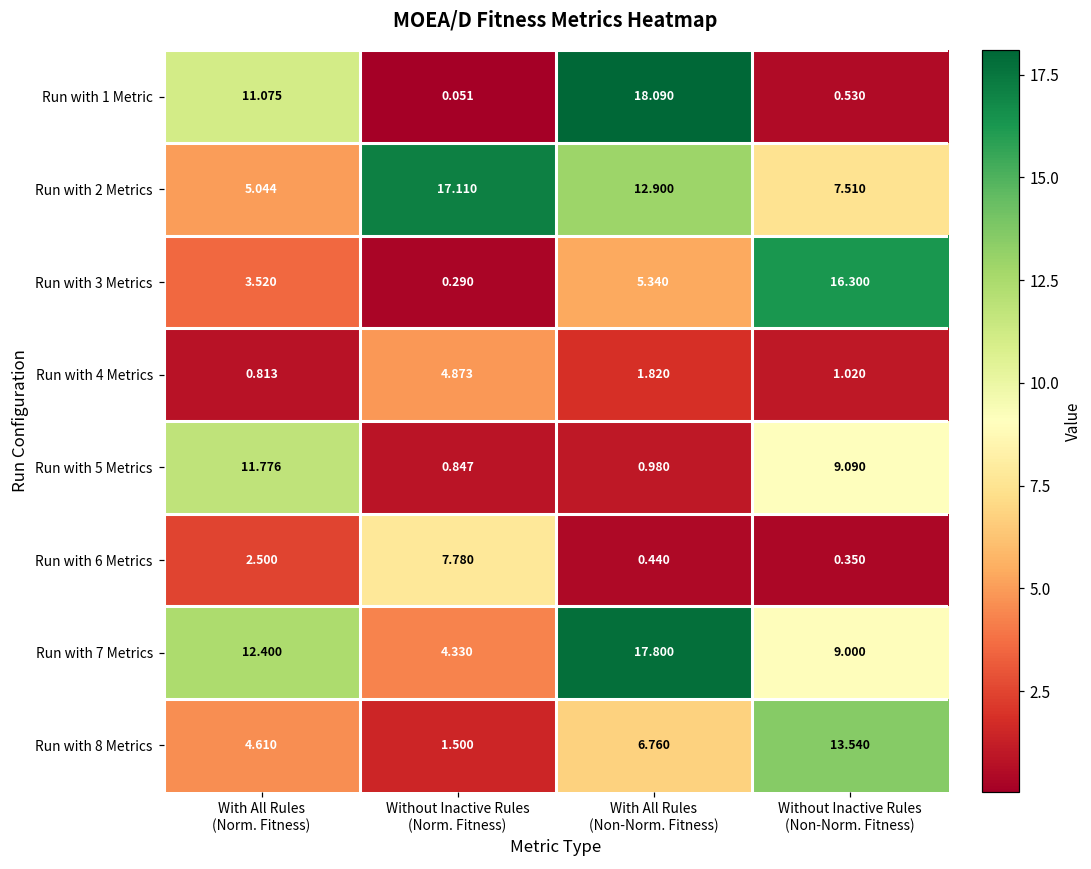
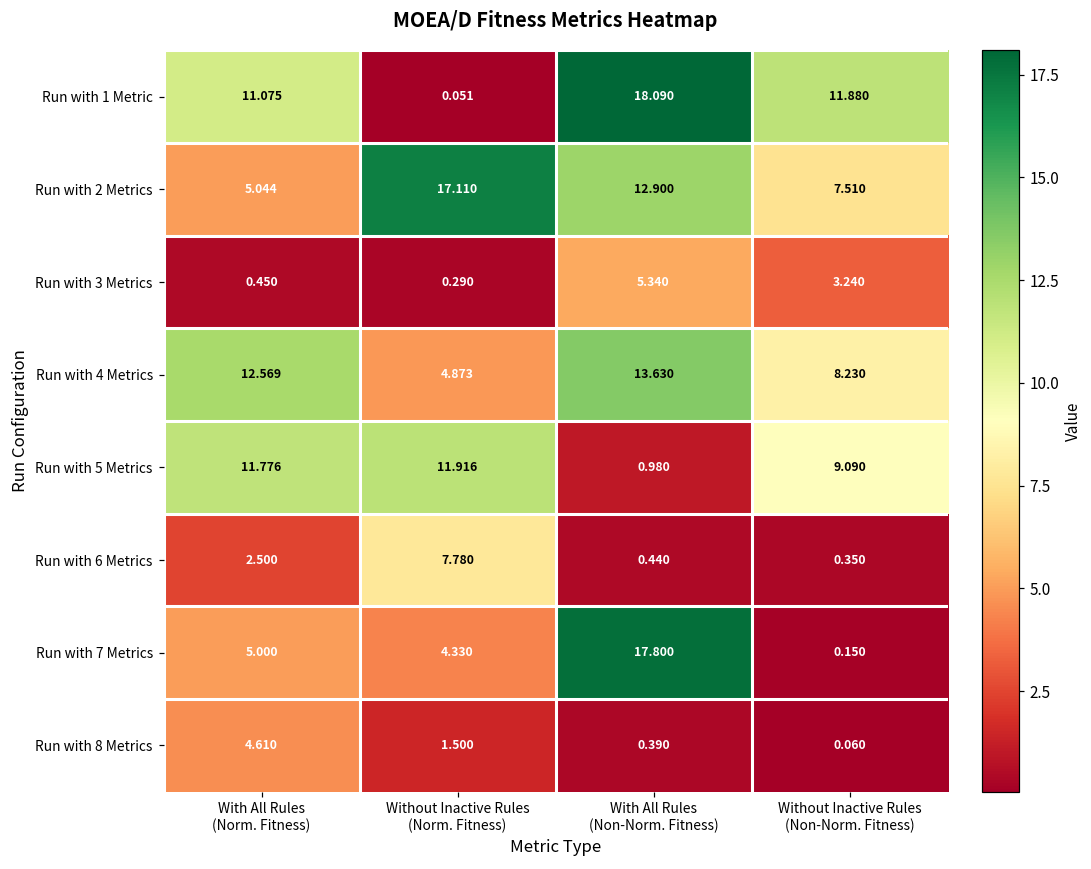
Run with 1 Metric, Without Inactive Rules (Non-Norm. Fitness): 0.530 -> 11.880
Run with 3 Metrics, With All Rules (Norm. Fitness): 3.520 -> 0.450
Run with 3 Metrics, Without Inactive Rules (Non-Norm. Fitness): 16.300 -> 3.240
Run with 4 Metrics, With All Rules (Norm. Fitness): 0.813 -> 12.569
Run with 4 Metrics, With All Rules (Non-Norm. Fitness): 1.820 -> 13.630
Run with 4 Metrics, Without Inactive Rules (Non-Norm. Fitness): 1.020 -> 8.230
Run with 5 Metrics, Without Inactive Rules (Norm. Fitness): 0.847 -> 11.916
Run with 7 Metrics, With All Rules (Norm. Fitness): 12.400 -> 5.000
Run with 7 Metrics, Without Inactive Rules (Non-Norm. Fitness): 9.000 -> 0.150
Run with 8 Metrics, With All Rules (Non-Norm. Fitness): 6.760 -> 0.390
Run with 8 Metrics, Without Inactive Rules (Non-Norm. Fitness): 13.540 -> 0.060
